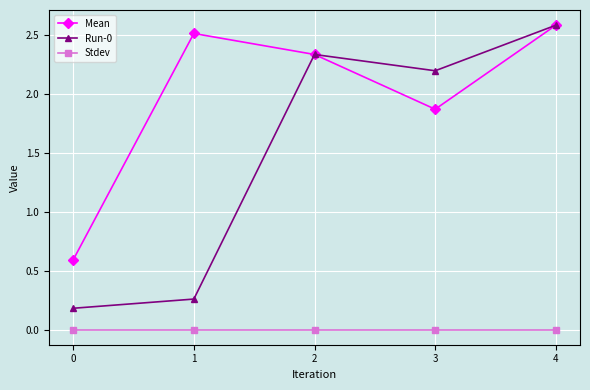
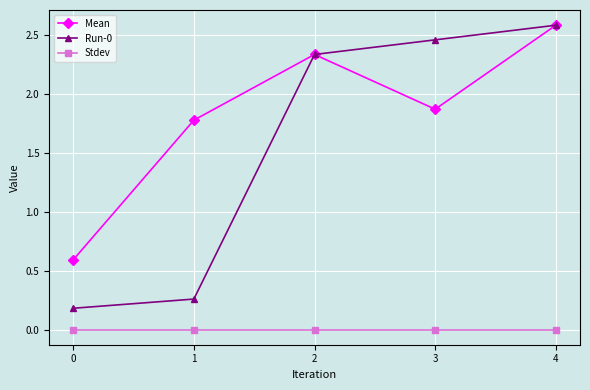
Mean, 1: 2.51 -> 1.77
Run-0, 3: 2.19 -> 2.46
